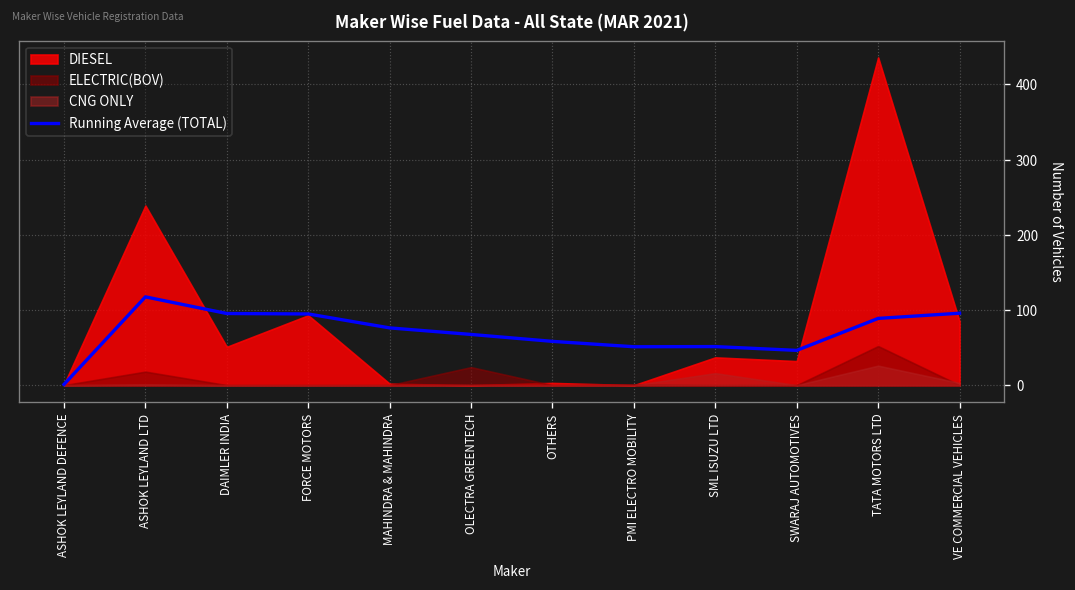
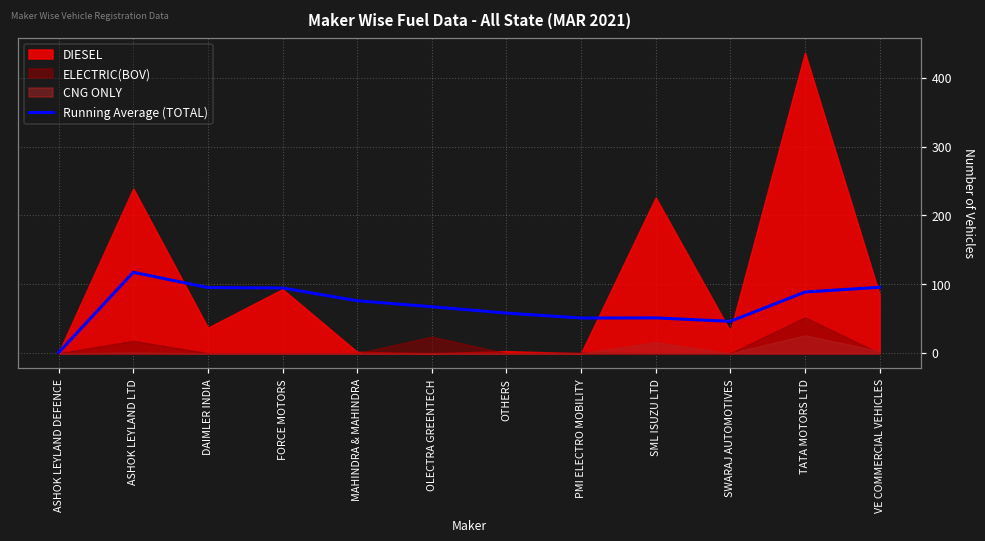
DIESEL, DAIMLER INDIA: 50 -> 40
DIESEL, SML ISUZU LTD: 40 -> 230
